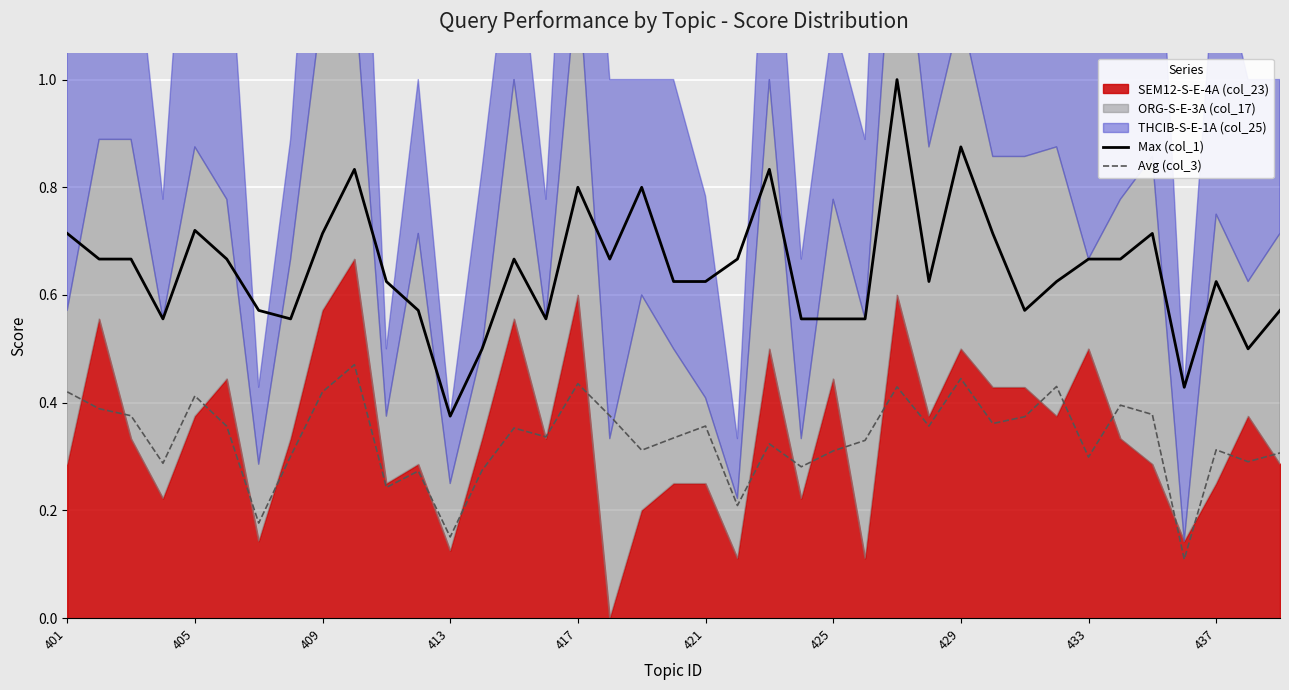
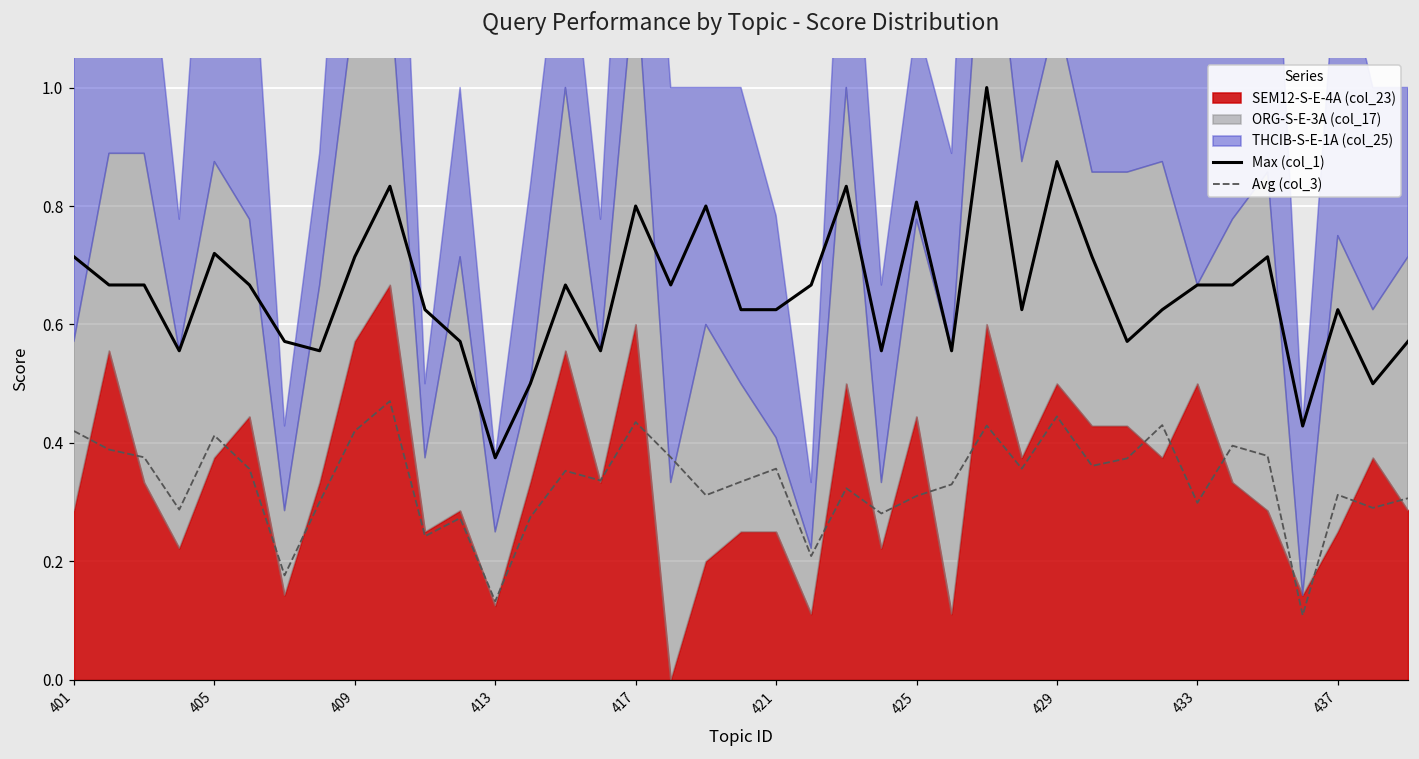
Avg (col_3), 413: 0.15 -> 0.13
Max (col_1), 425: 0.56 -> 0.81
